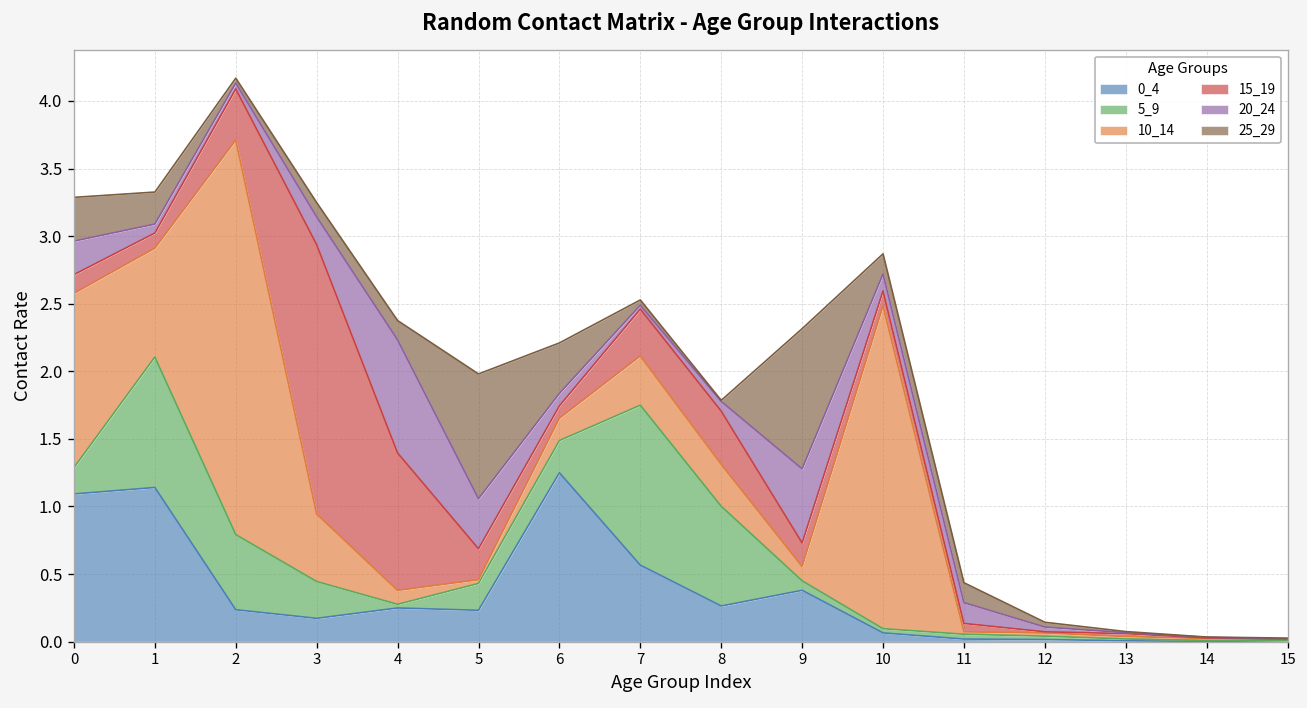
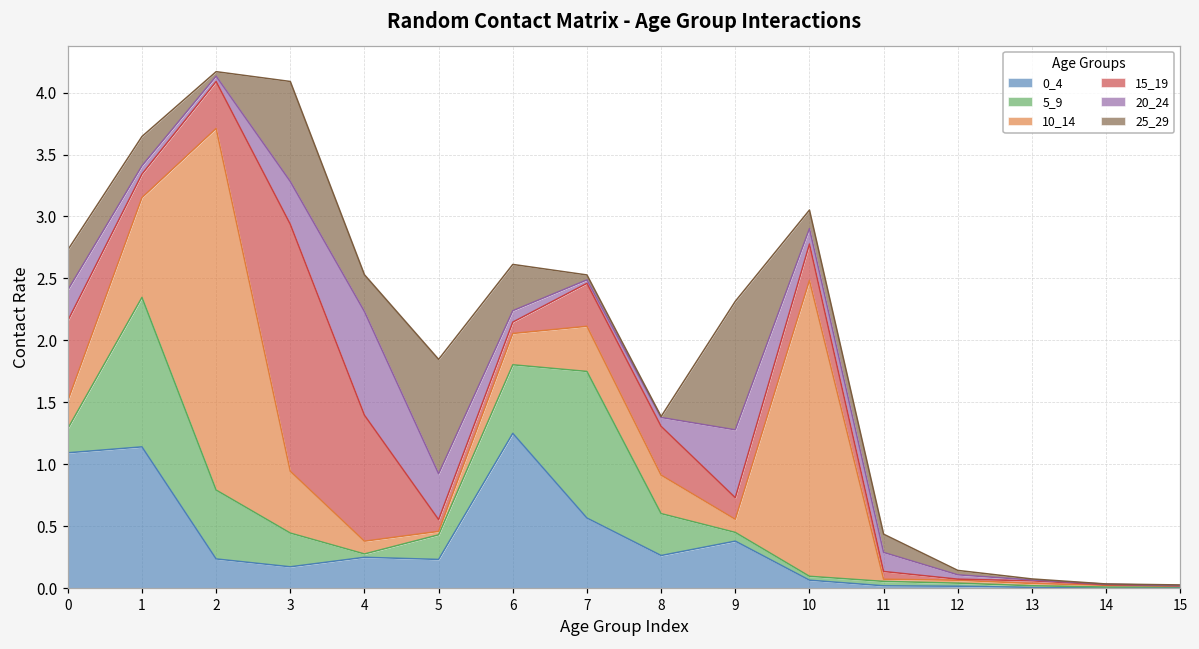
10_14, 0: 1.29 -> 0.22
15_19, 0: 0.14 -> 0.65
5_9, 1: 0.97 -> 1.21
15_19, 1: 0.11 -> 0.19
20_24, 3: 0.21 -> 0.35
25_29, 3: 0.11 -> 0.81
25_29, 4: 0.14 -> 0.30
15_19, 5: 0.23 -> 0.10
5_9, 6: 0.24 -> 0.55
10_14, 6: 0.16 -> 0.25
5_9, 8: 0.74 -> 0.34
15_19, 10: 0.11 -> 0.29
